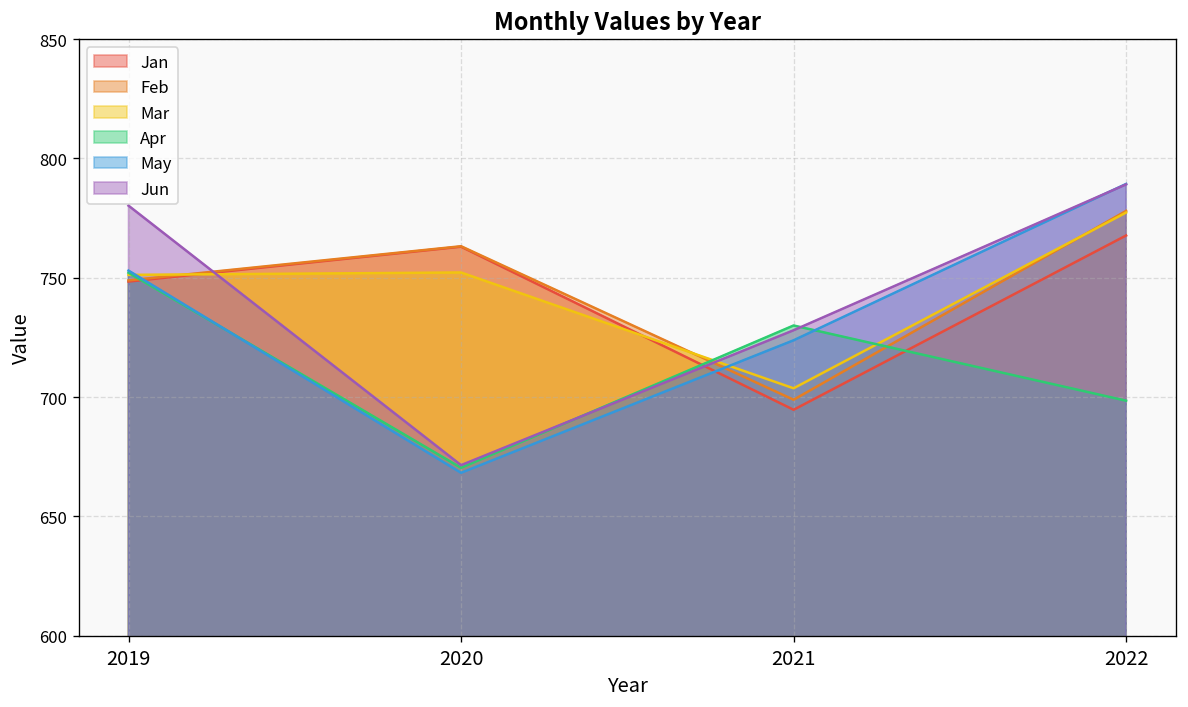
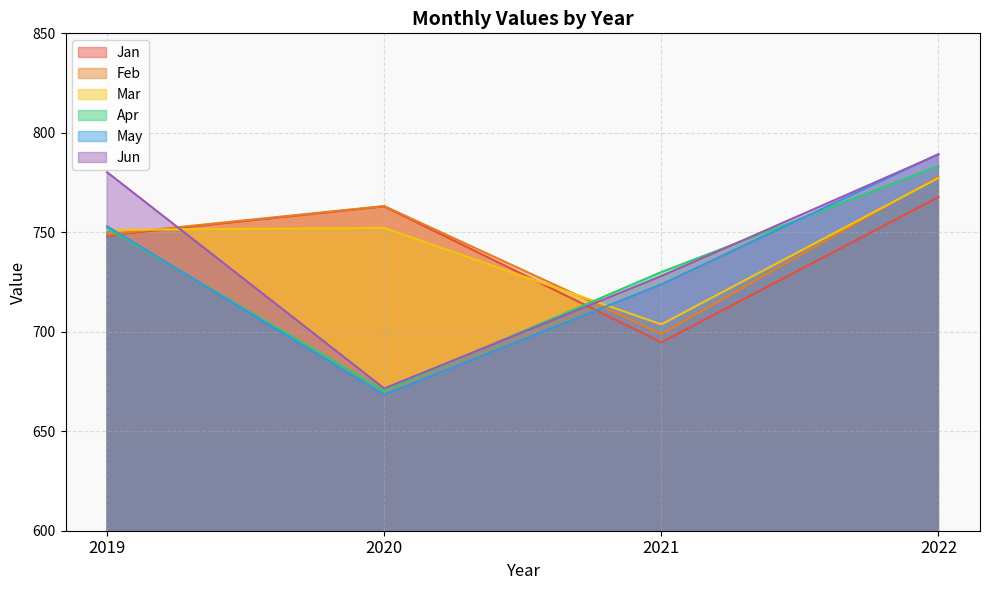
Apr, 2022: 699 -> 783
